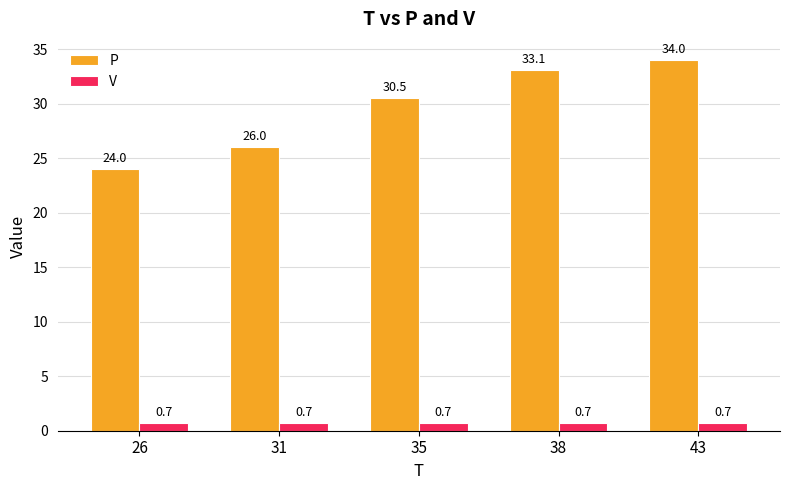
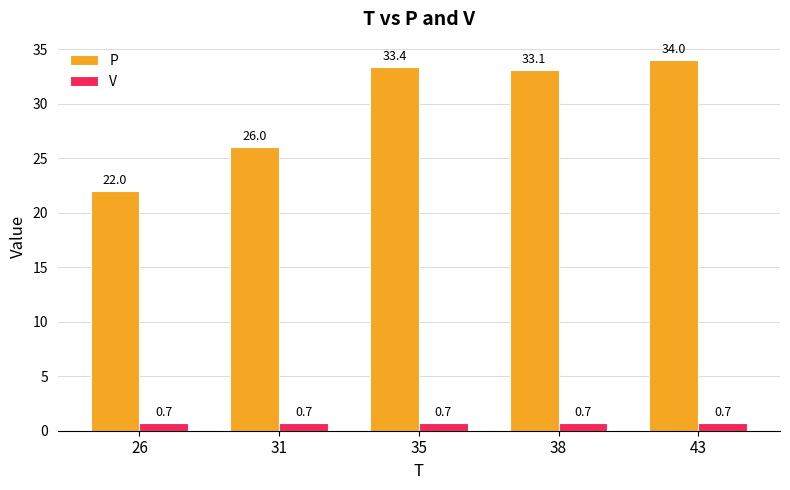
P, 26: 24.0 -> 22.0
P, 35: 30.5 -> 33.4
